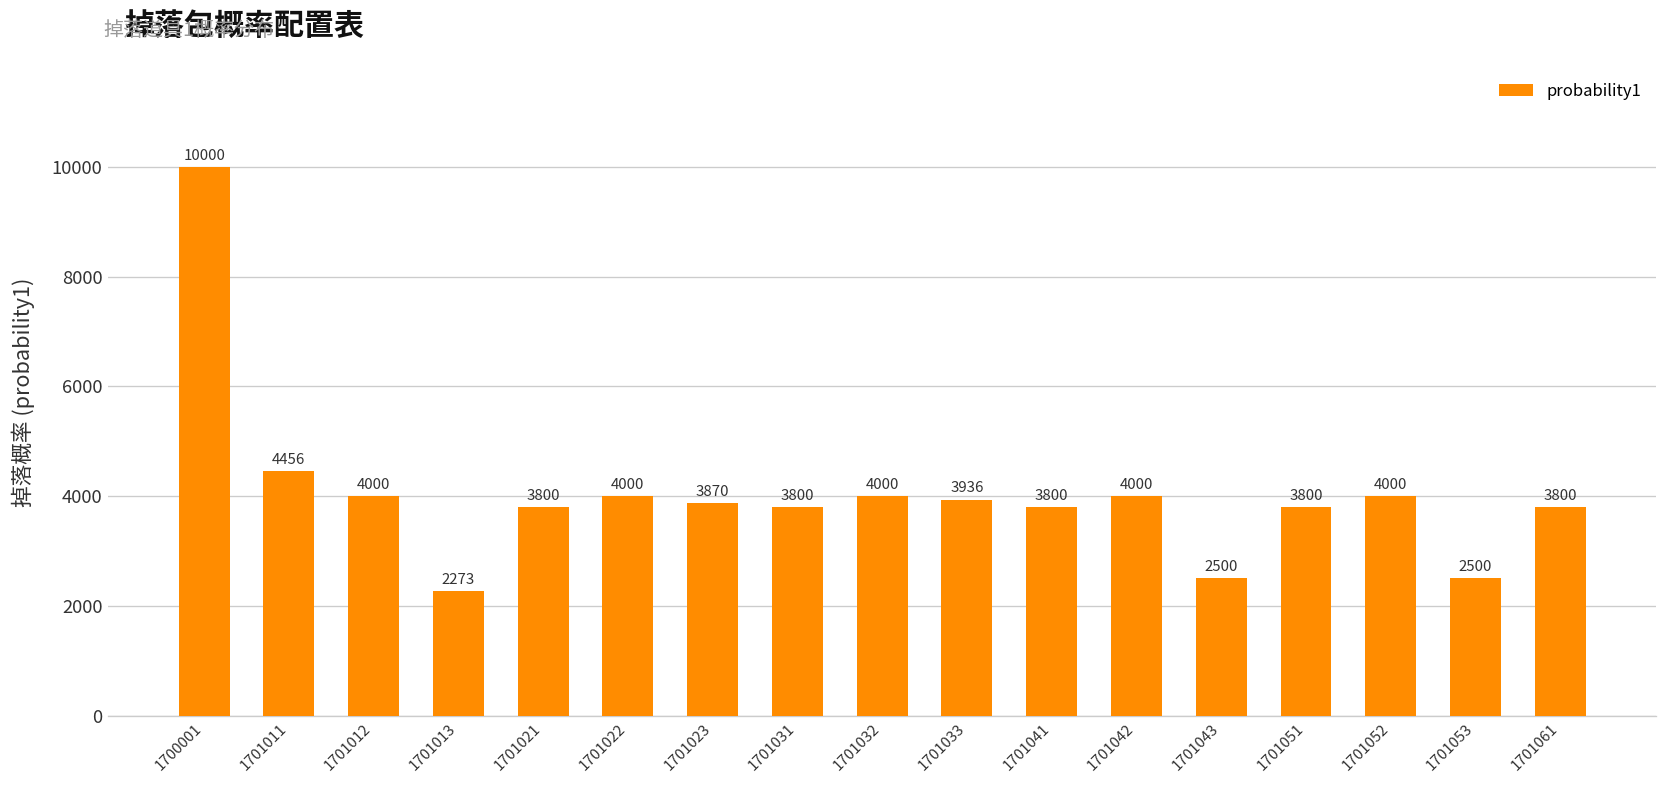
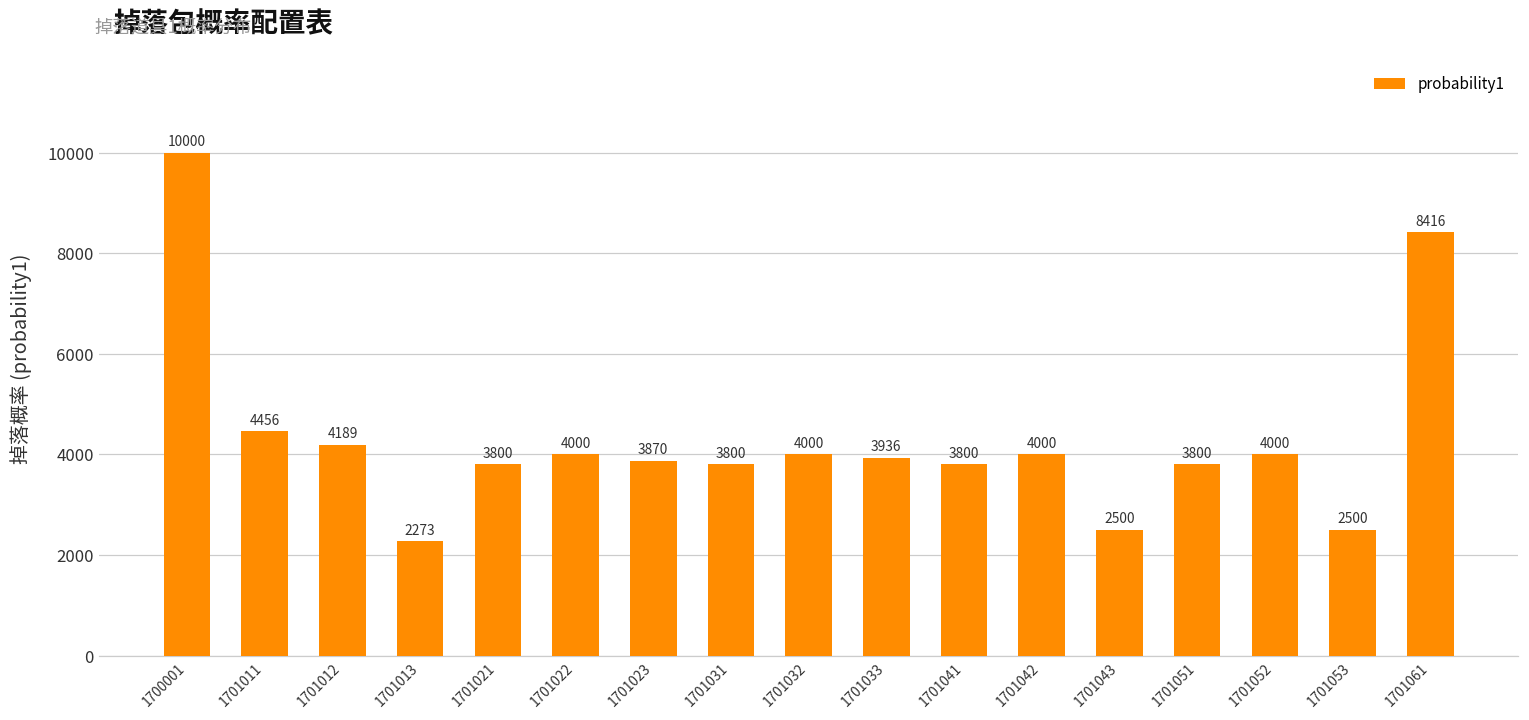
1701012: 4000 -> 4189
1701061: 3800 -> 8416
